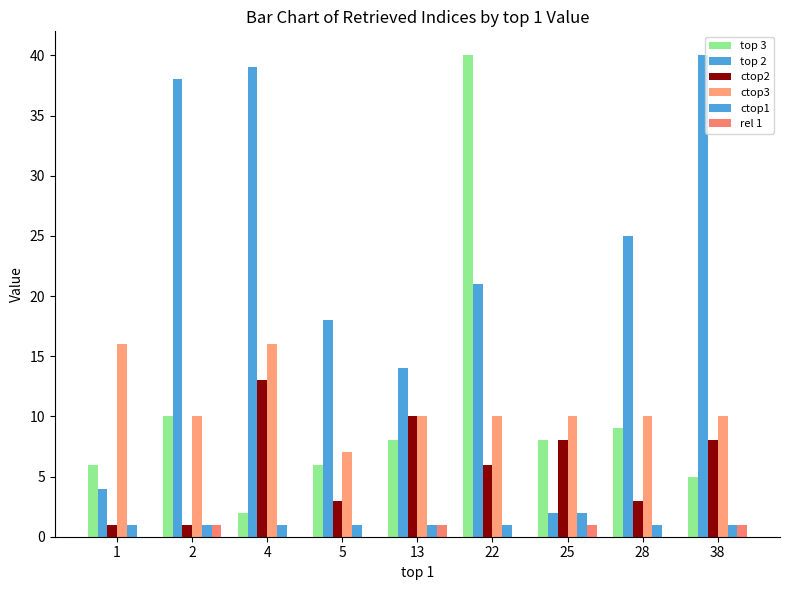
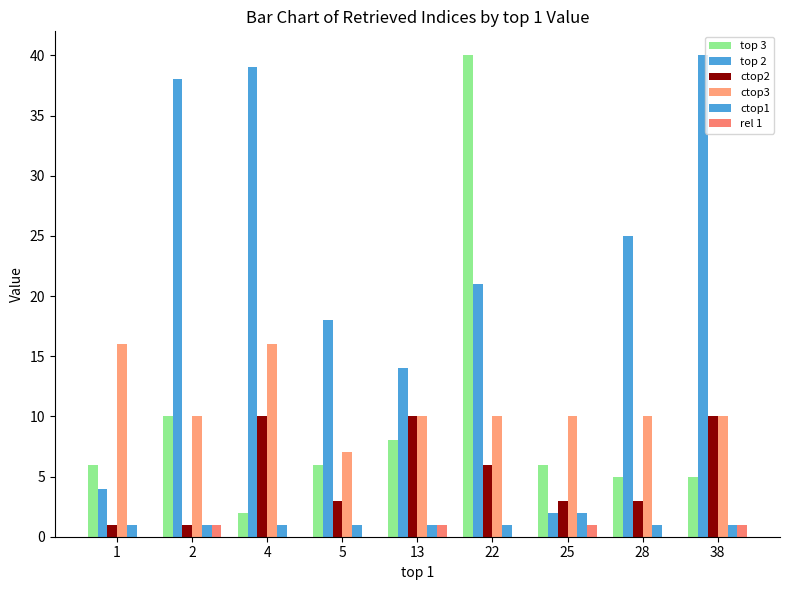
ctop2, 4: 13 -> 10
top 3, 25: 8 -> 6
ctop2, 25: 8 -> 3
top 3, 28: 9 -> 5
ctop2, 38: 8 -> 10
